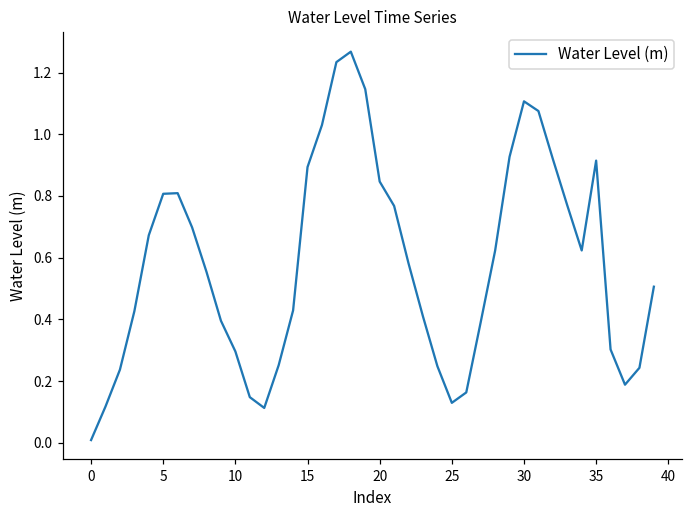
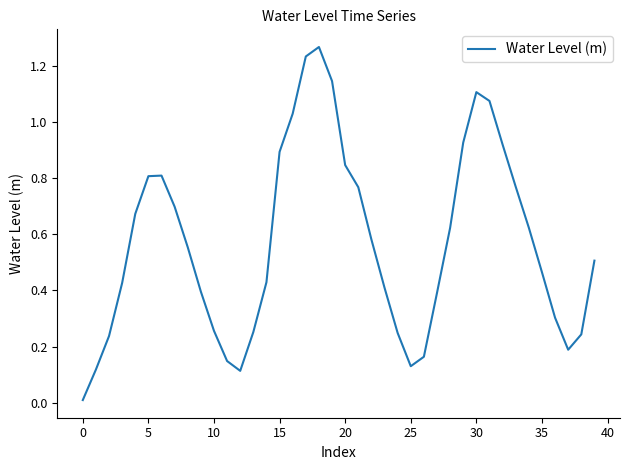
10: 0.30 -> 0.26
35: 0.91 -> 0.46
